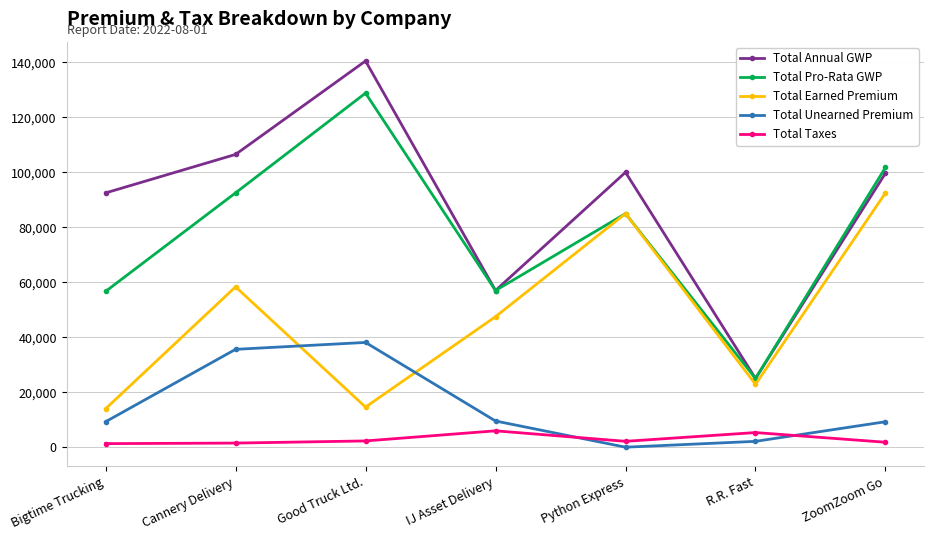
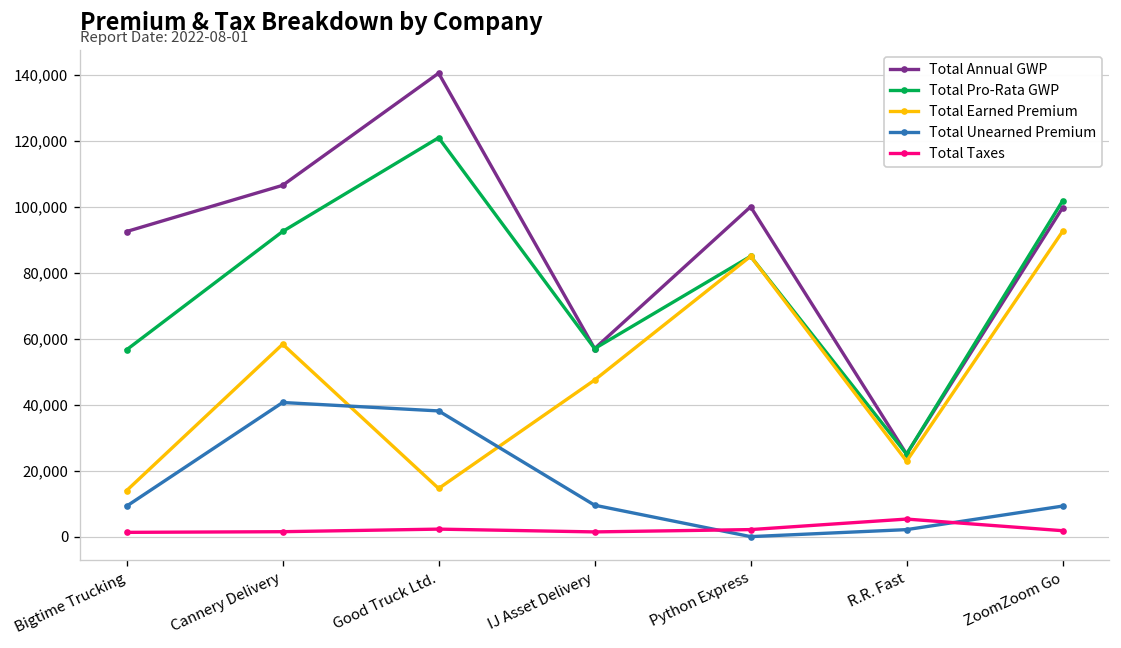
Total Unearned Premium, Cannery Delivery: 36,000 -> 41,000
Total Pro-Rata GWP, Good Truck Ltd.: 129,000 -> 121,000
Total Taxes, IJ Asset Delivery: 6,000 -> 1,000
